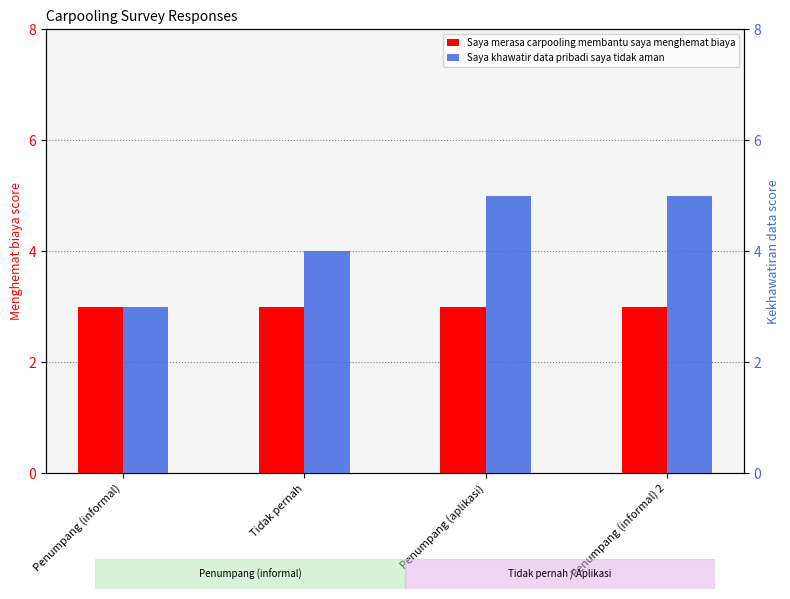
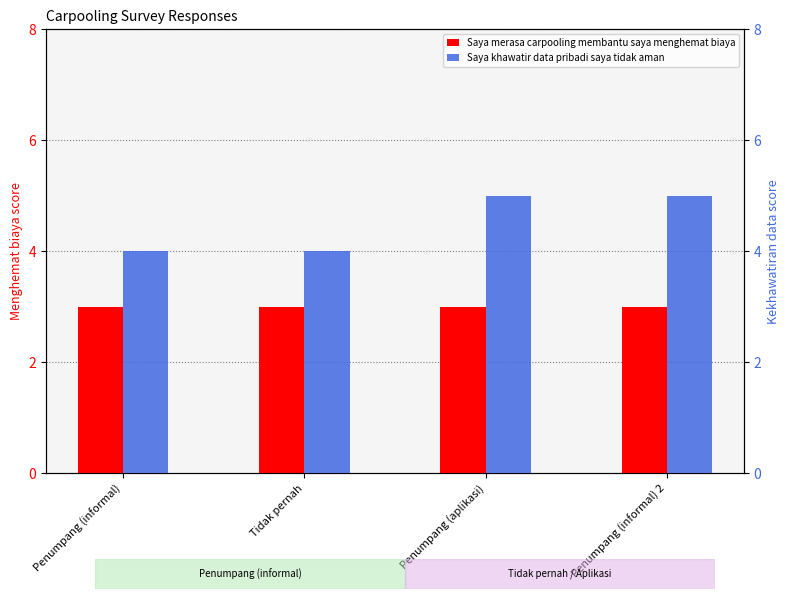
Saya khawatir data pribadi saya tidak aman, Penumpang (informal): 3 -> 4
